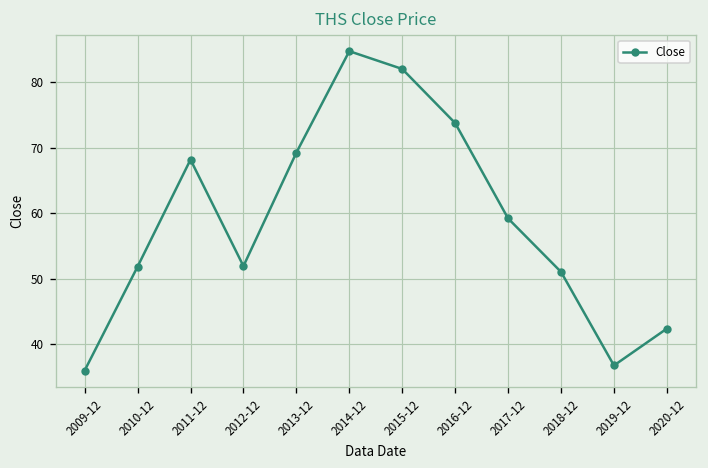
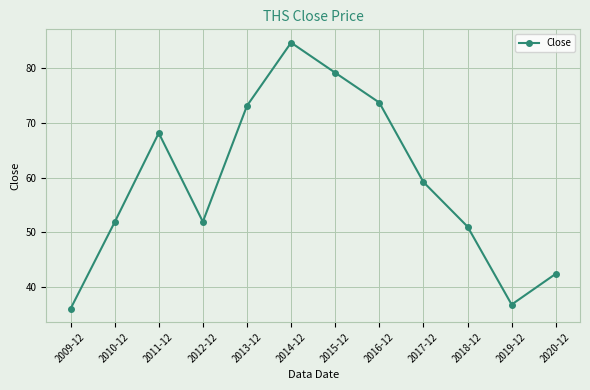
2013-12: 69 -> 73
2015-12: 82 -> 79
